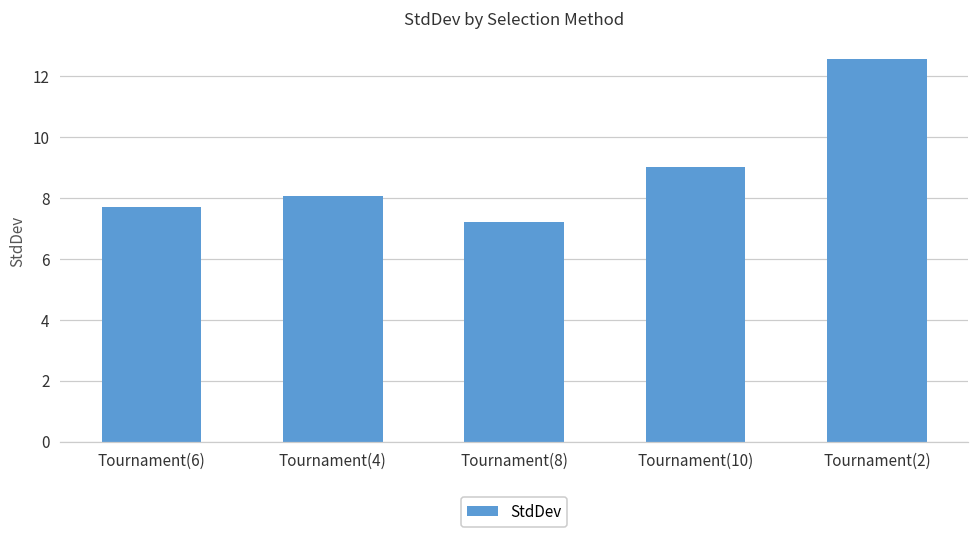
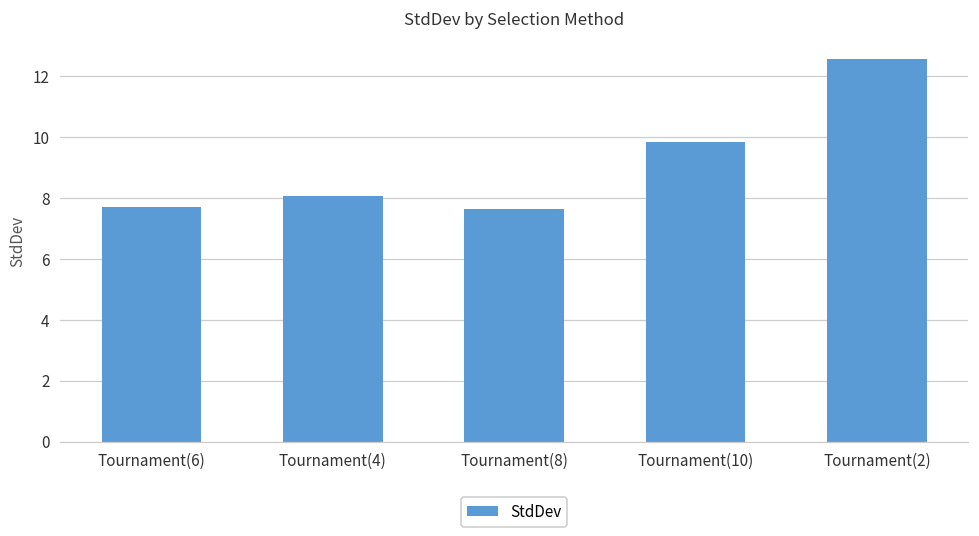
Tournament(8): 7.2 -> 7.6
Tournament(10): 9.0 -> 9.8
